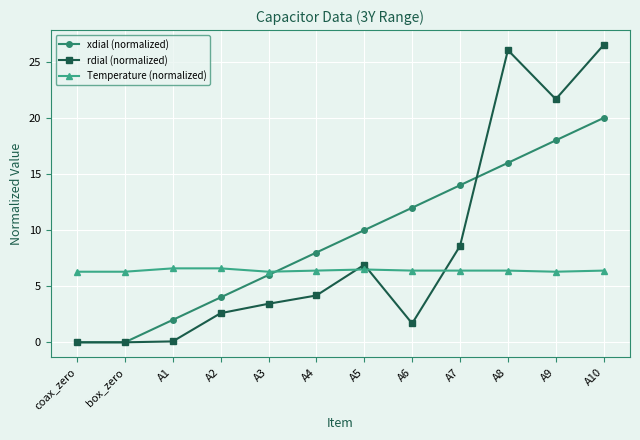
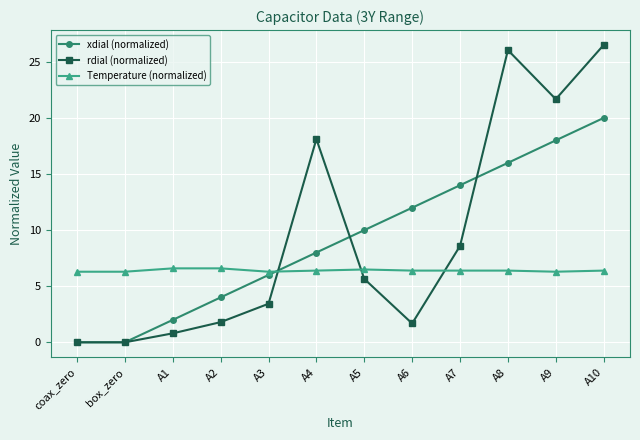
rdial (normalized), A1: 0.1 -> 0.8
rdial (normalized), A2: 2.6 -> 1.8
rdial (normalized), A4: 4.2 -> 18.1
rdial (normalized), A5: 6.9 -> 5.7
